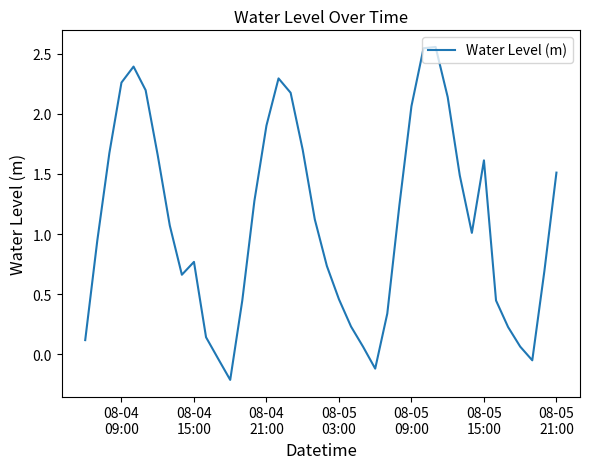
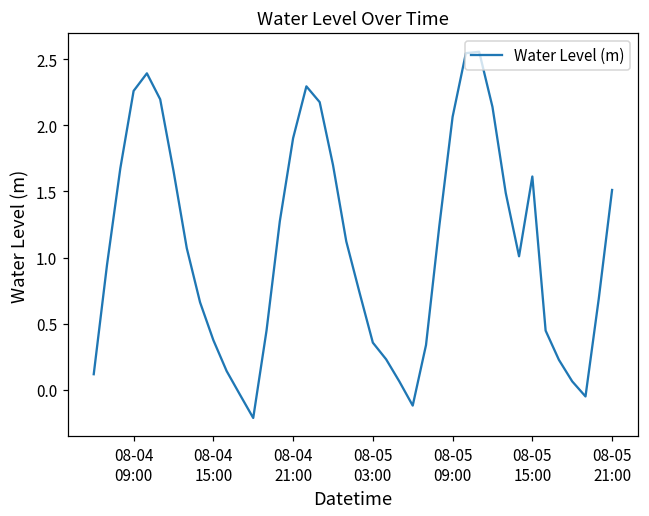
08-04 15:00: 0.77 -> 0.38
08-05 03:00: 0.46 -> 0.36
